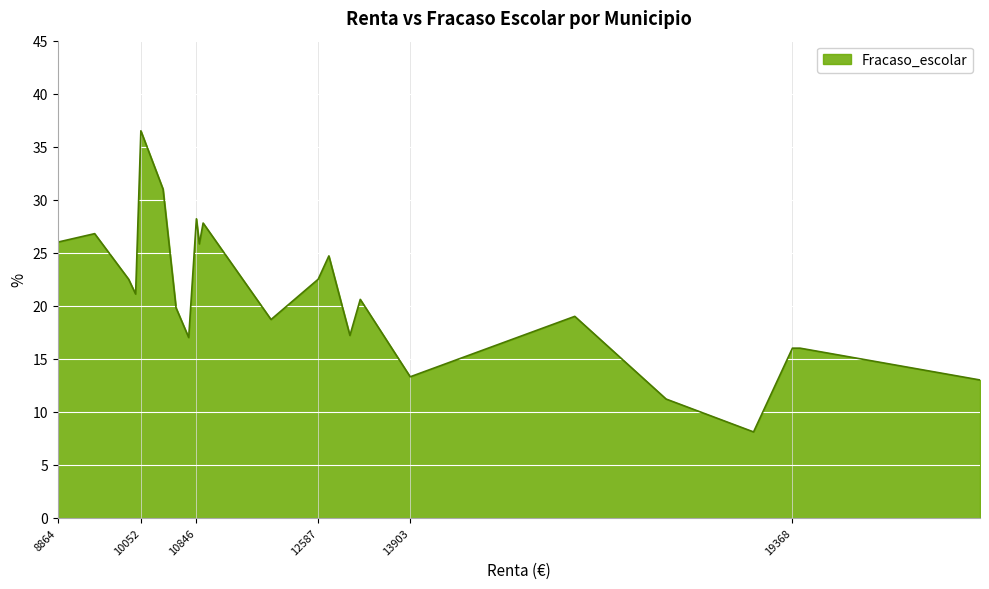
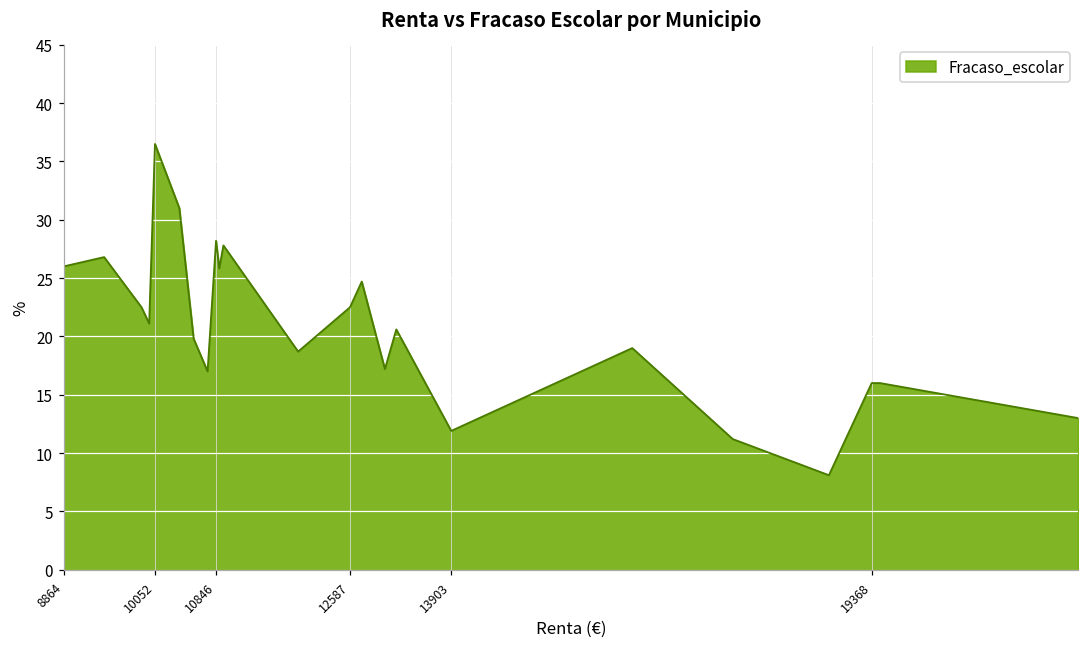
13903: 13.3 -> 11.9
